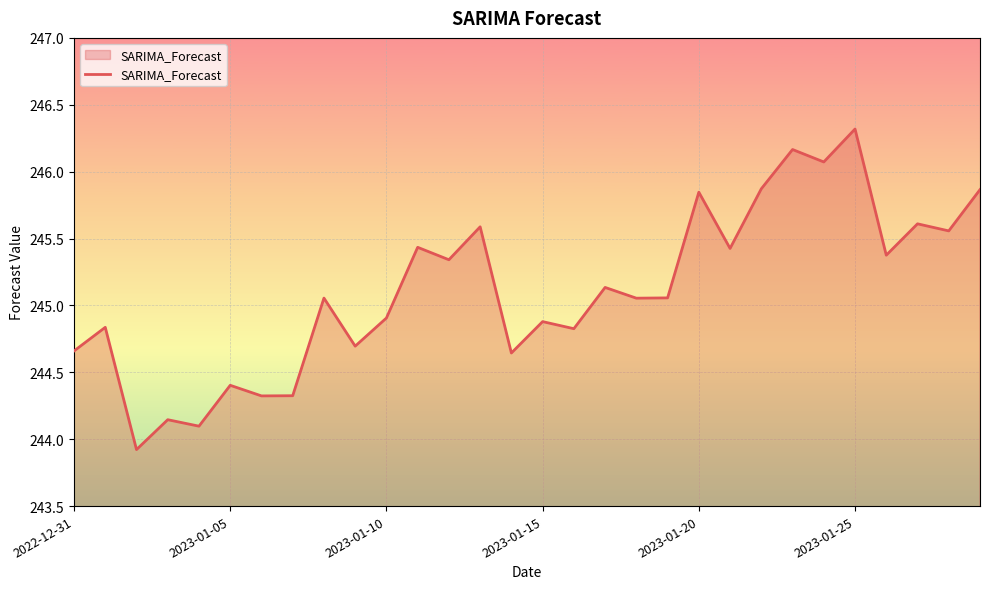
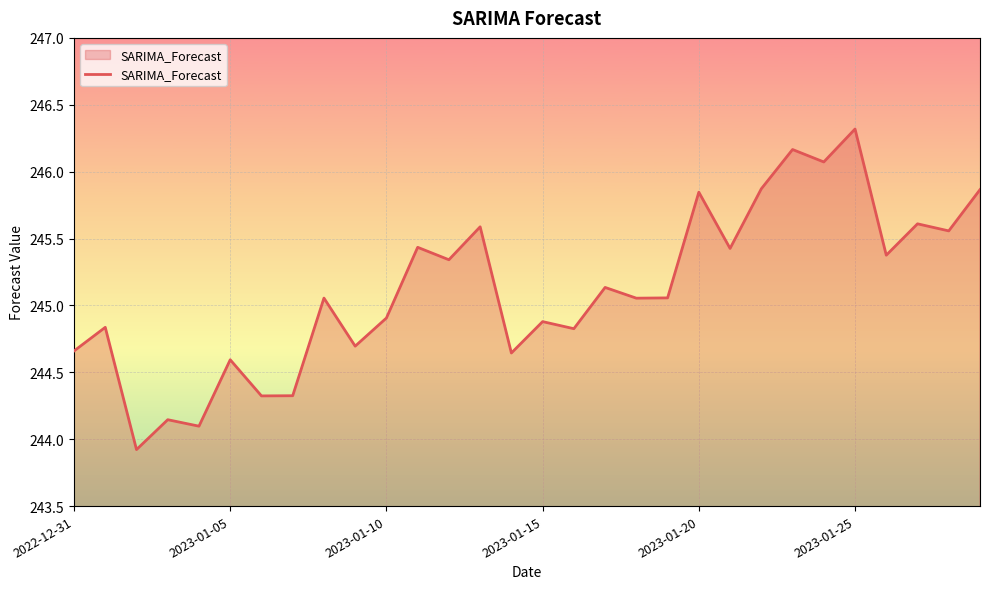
2023-01-05: 244.40 -> 244.59
